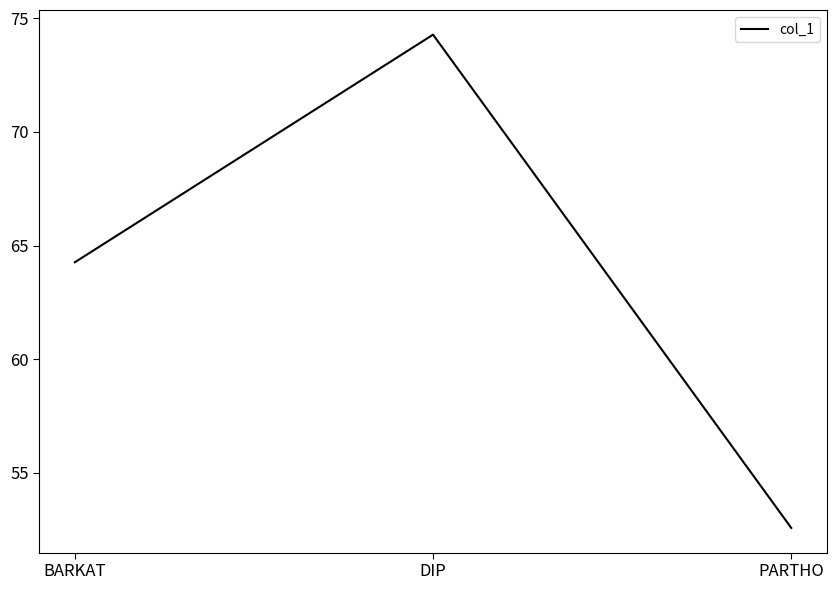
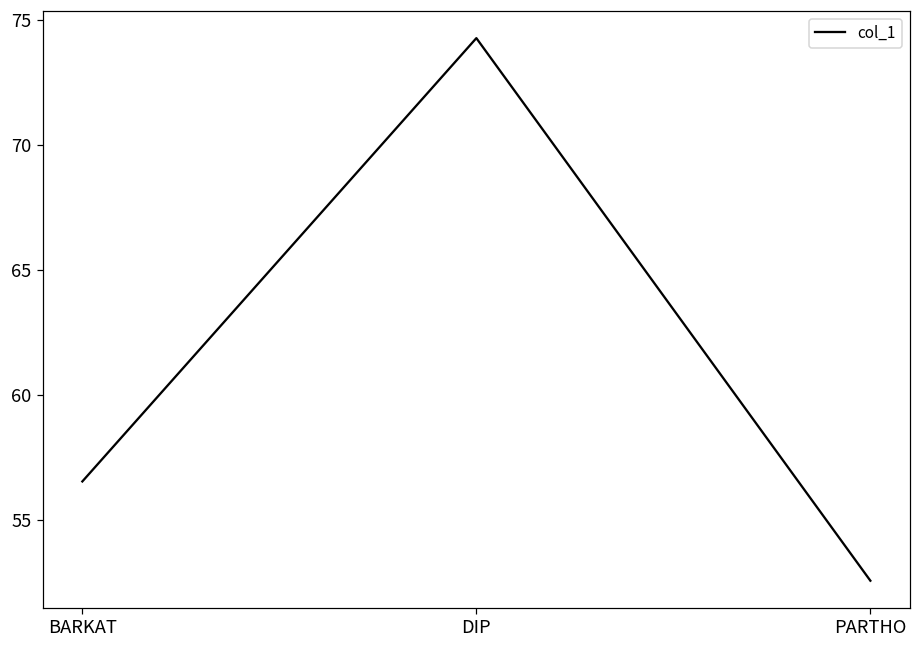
BARKAT: 64.3 -> 56.5
